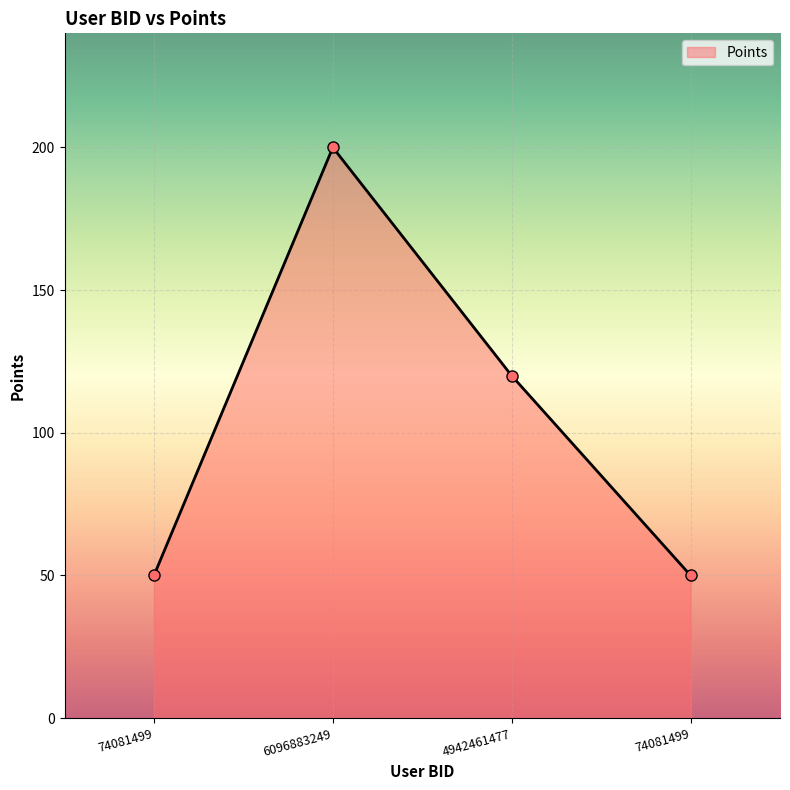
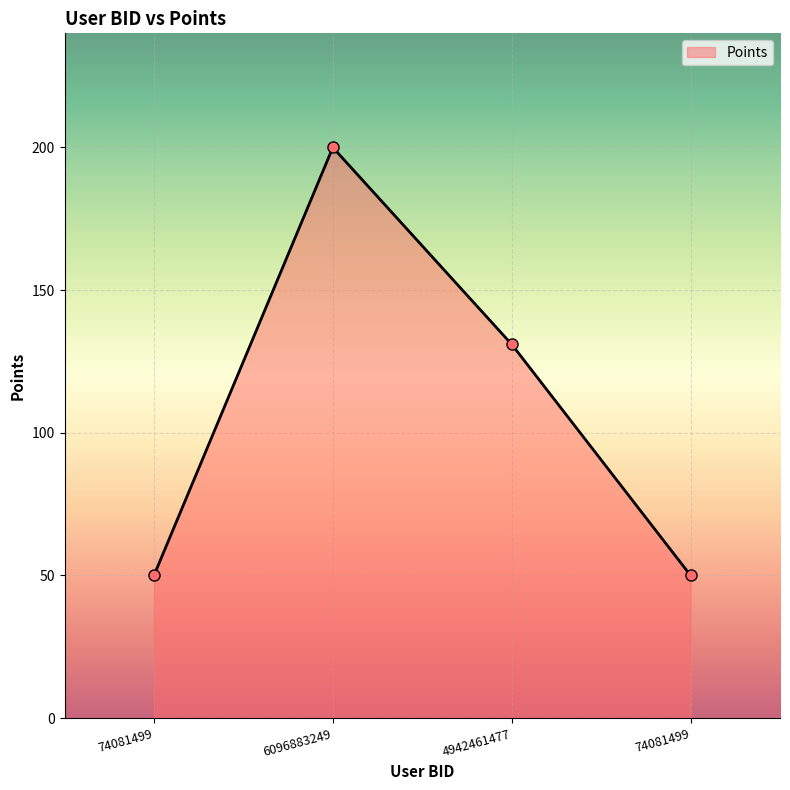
4942461477: 120 -> 131
